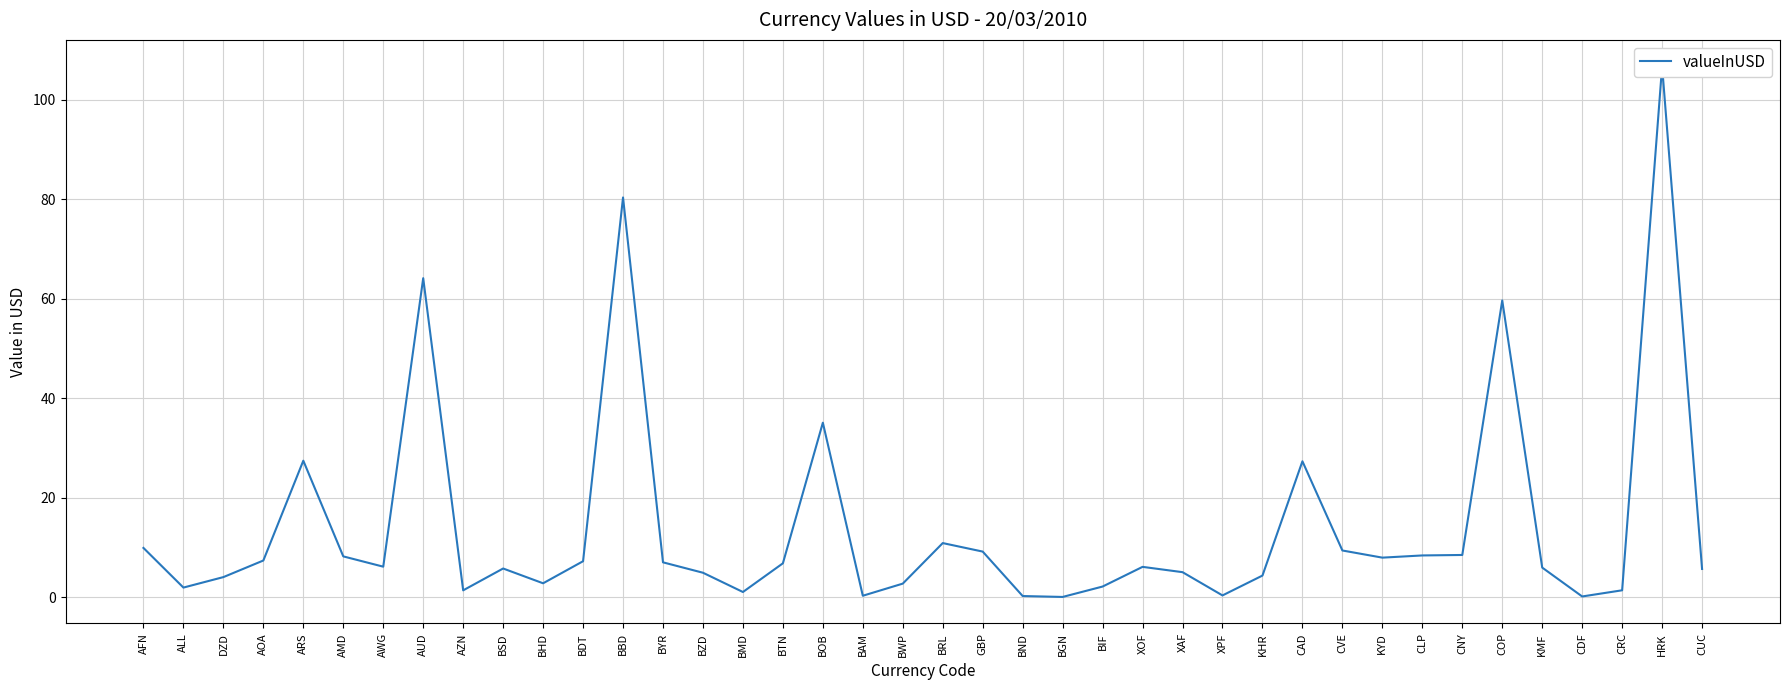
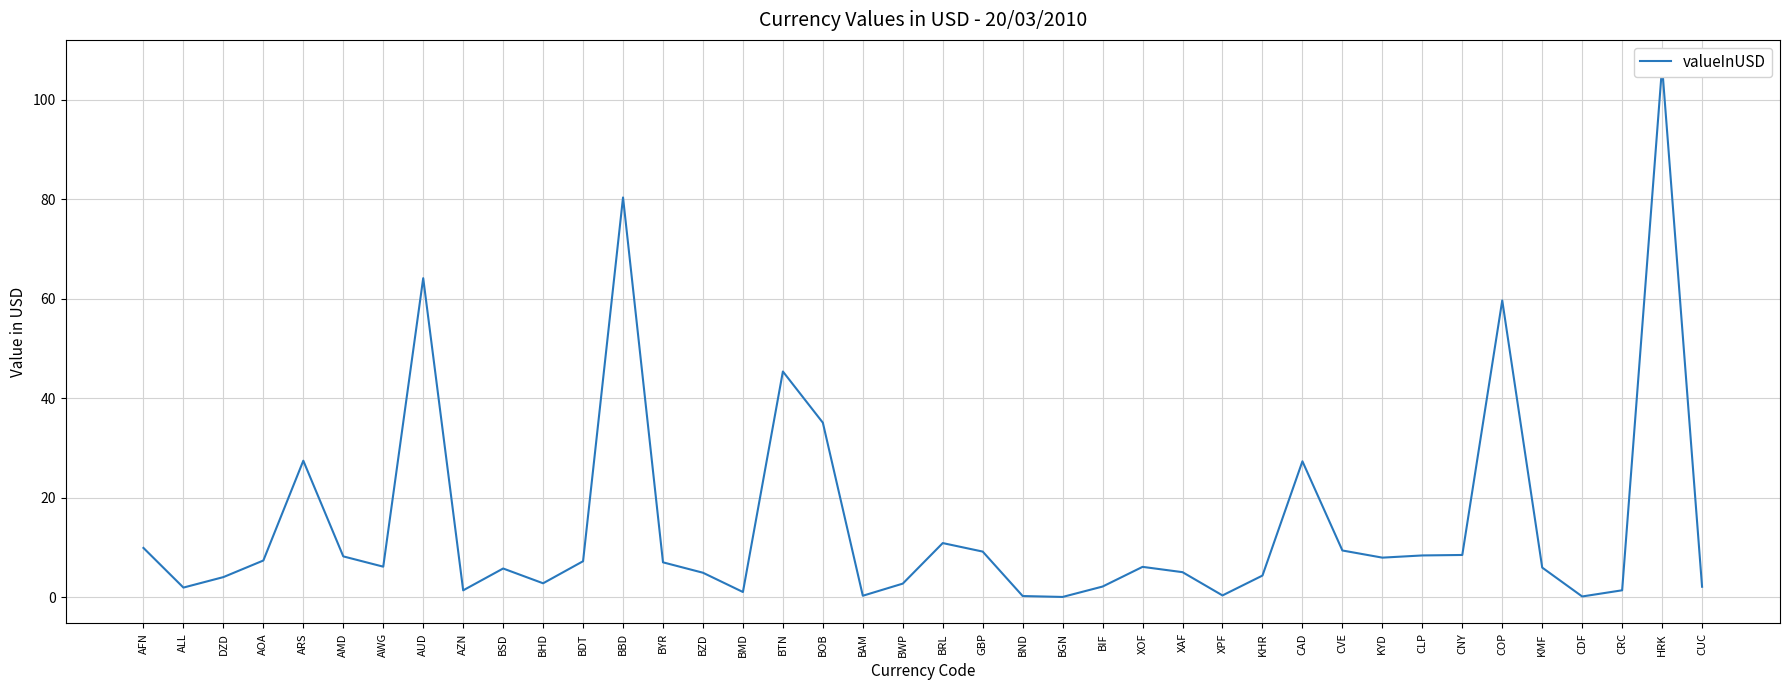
BTN: 7 -> 45
CUC: 6 -> 2
